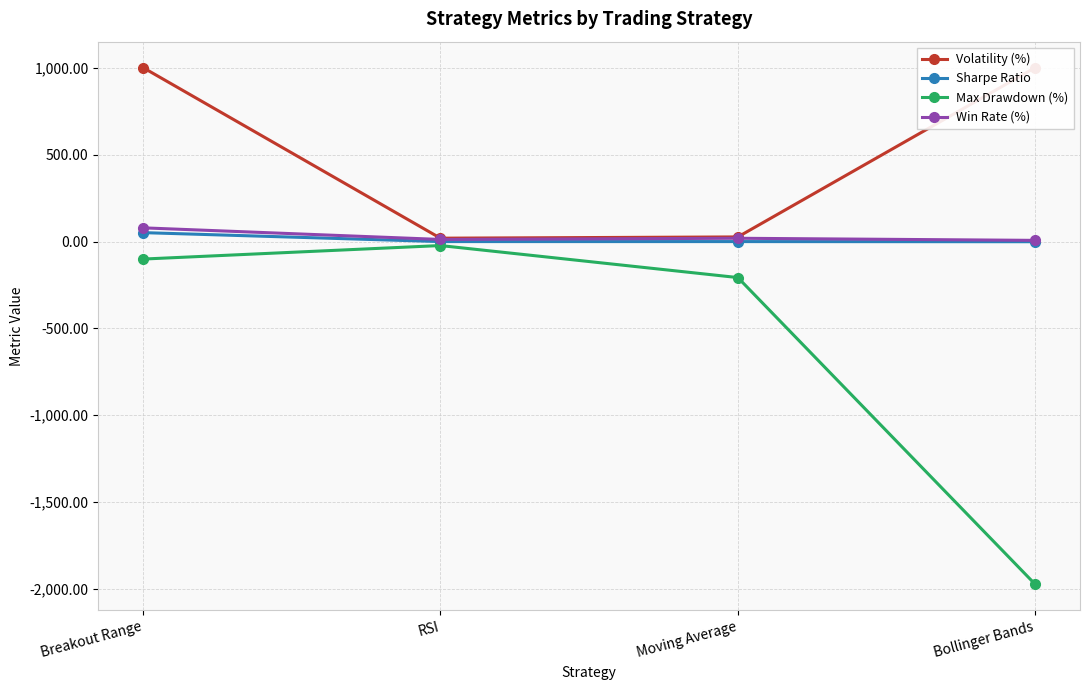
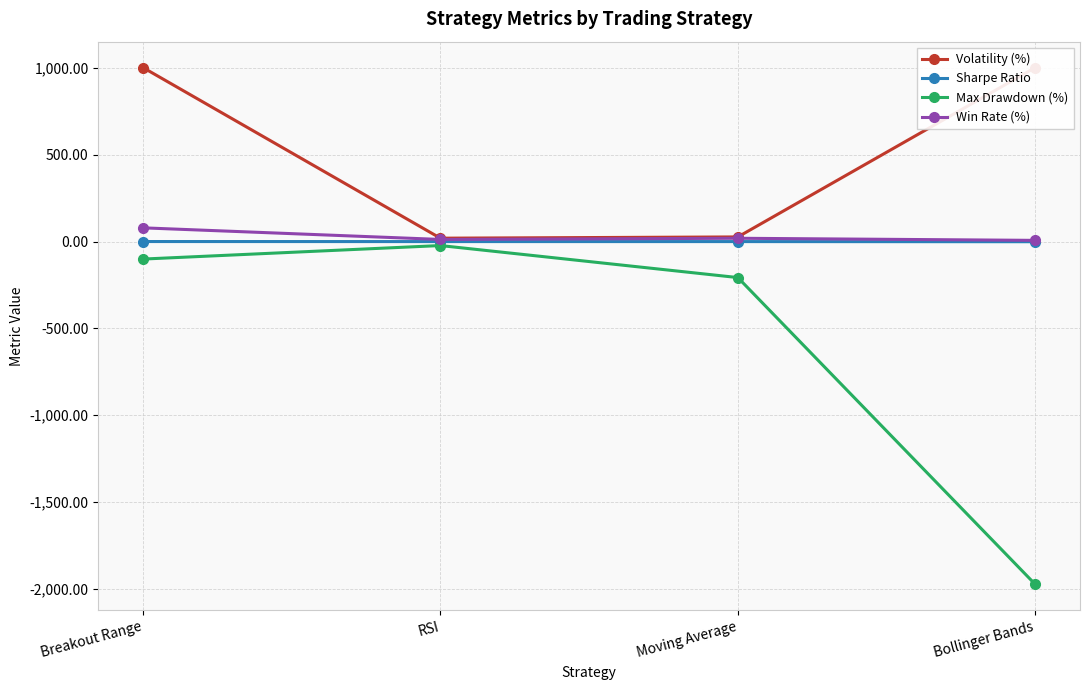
Sharpe Ratio, Breakout Range: 50 -> 0
